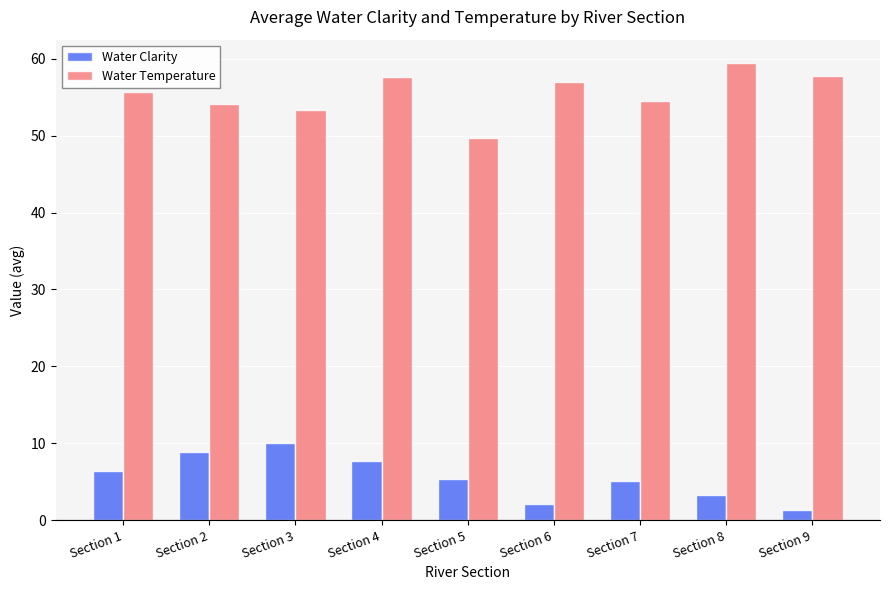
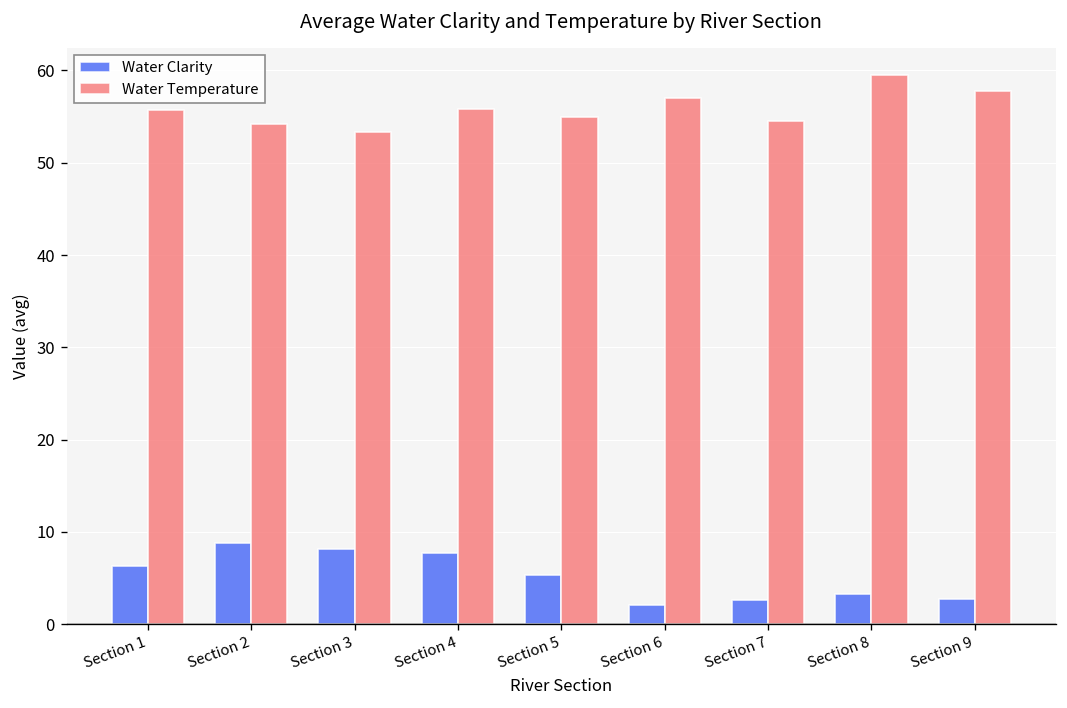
Water Clarity, Section 3: 10 -> 8
Water Temperature, Section 4: 58 -> 56
Water Temperature, Section 5: 50 -> 55
Water Clarity, Section 7: 5 -> 3
Water Clarity, Section 9: 1 -> 3
